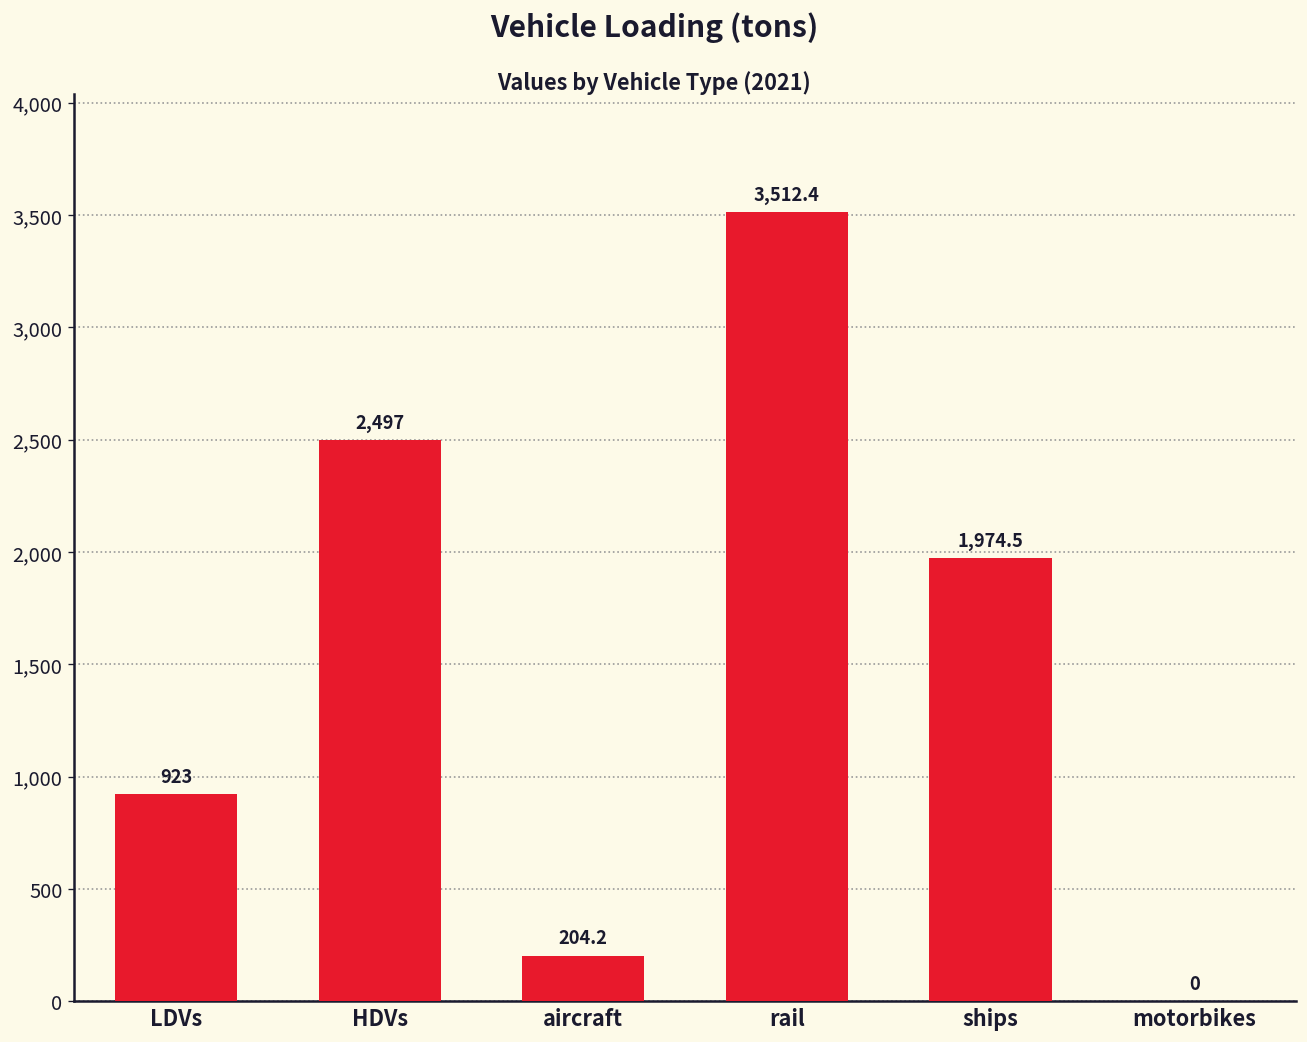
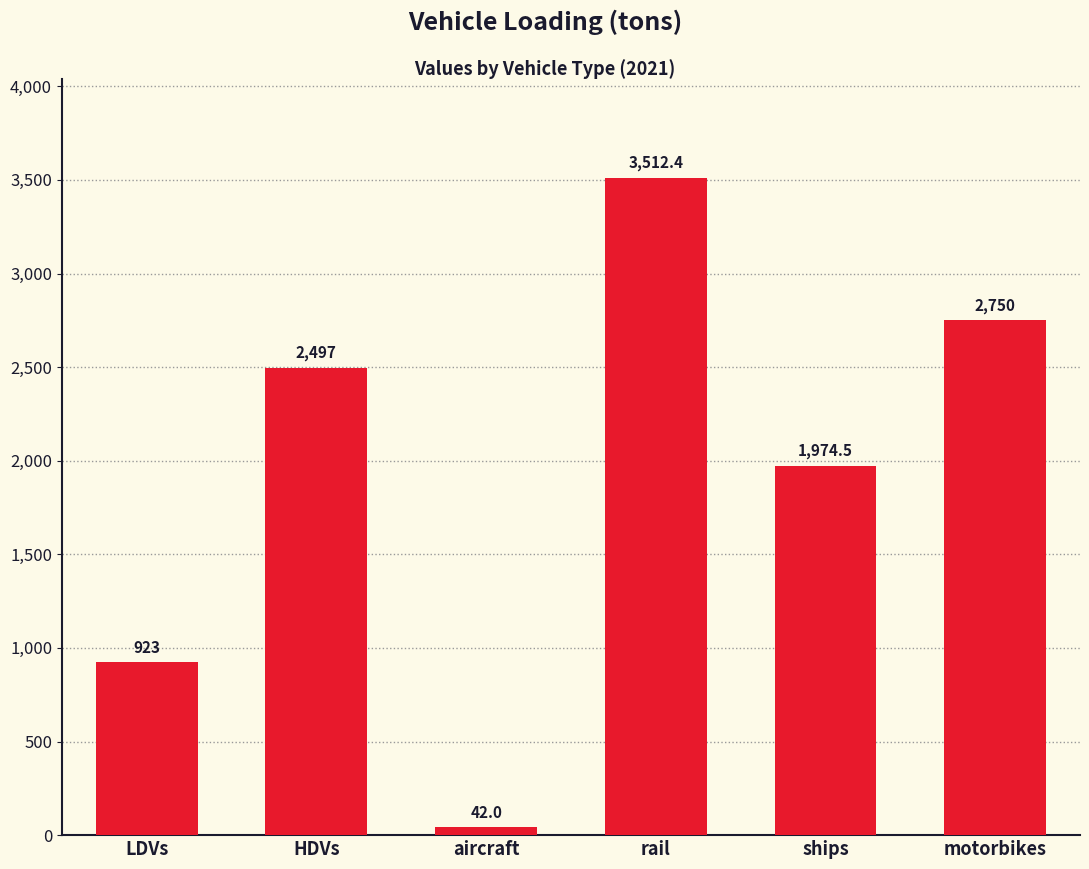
aircraft: 204.2 -> 42.0
motorbikes: 0 -> 2,750
